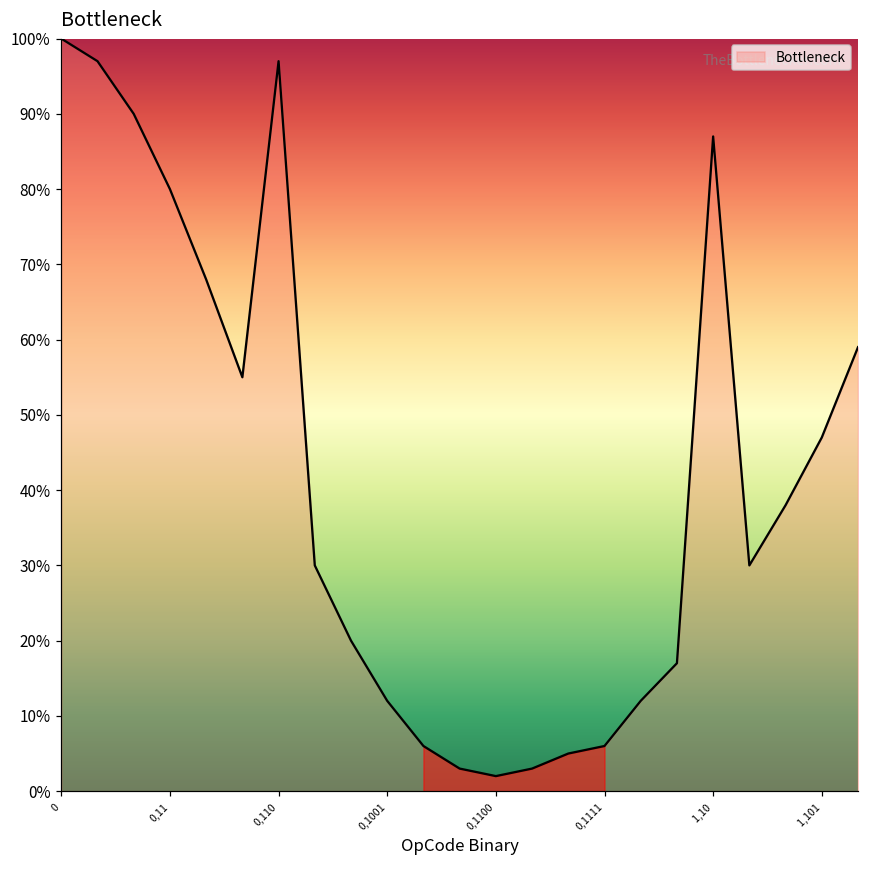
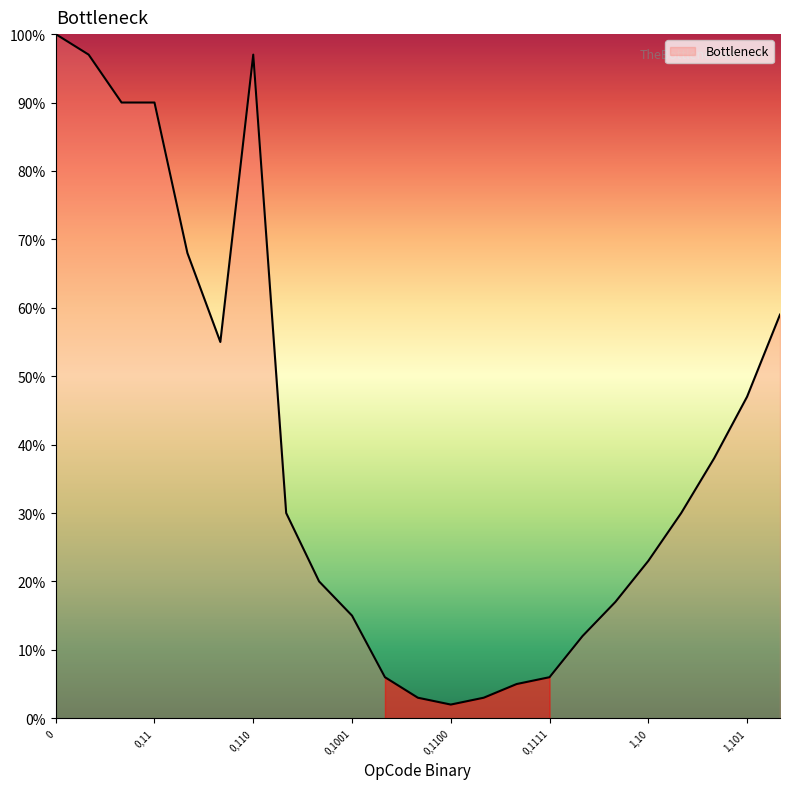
Bottleneck, 0,11: 80% -> 90%
Bottleneck, 0,1001: 12% -> 15%
Bottleneck, 1,10: 87% -> 23%
